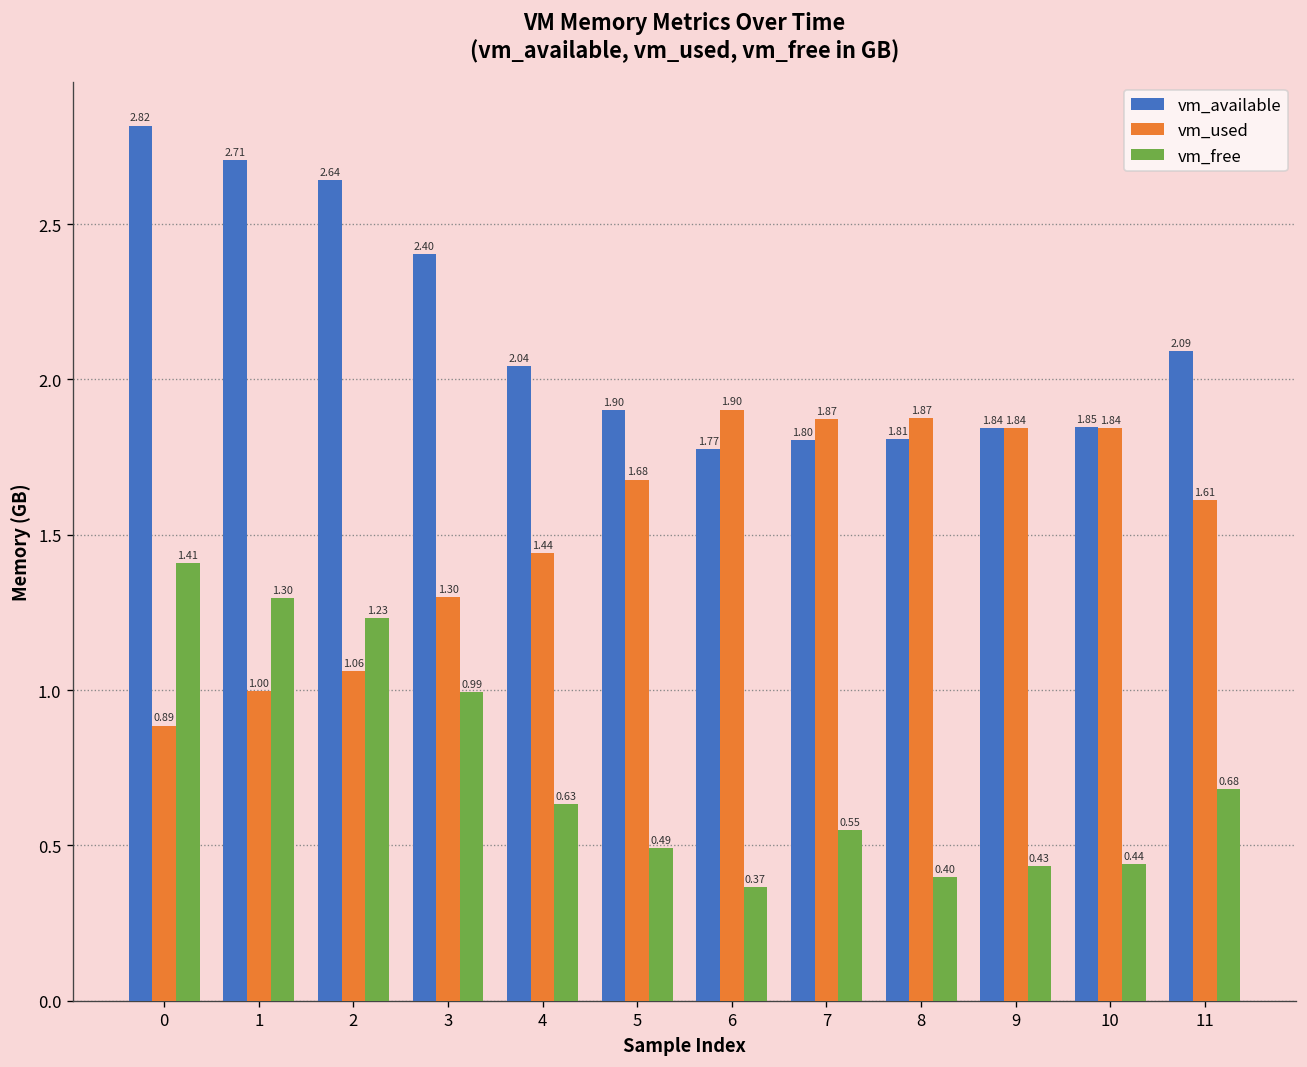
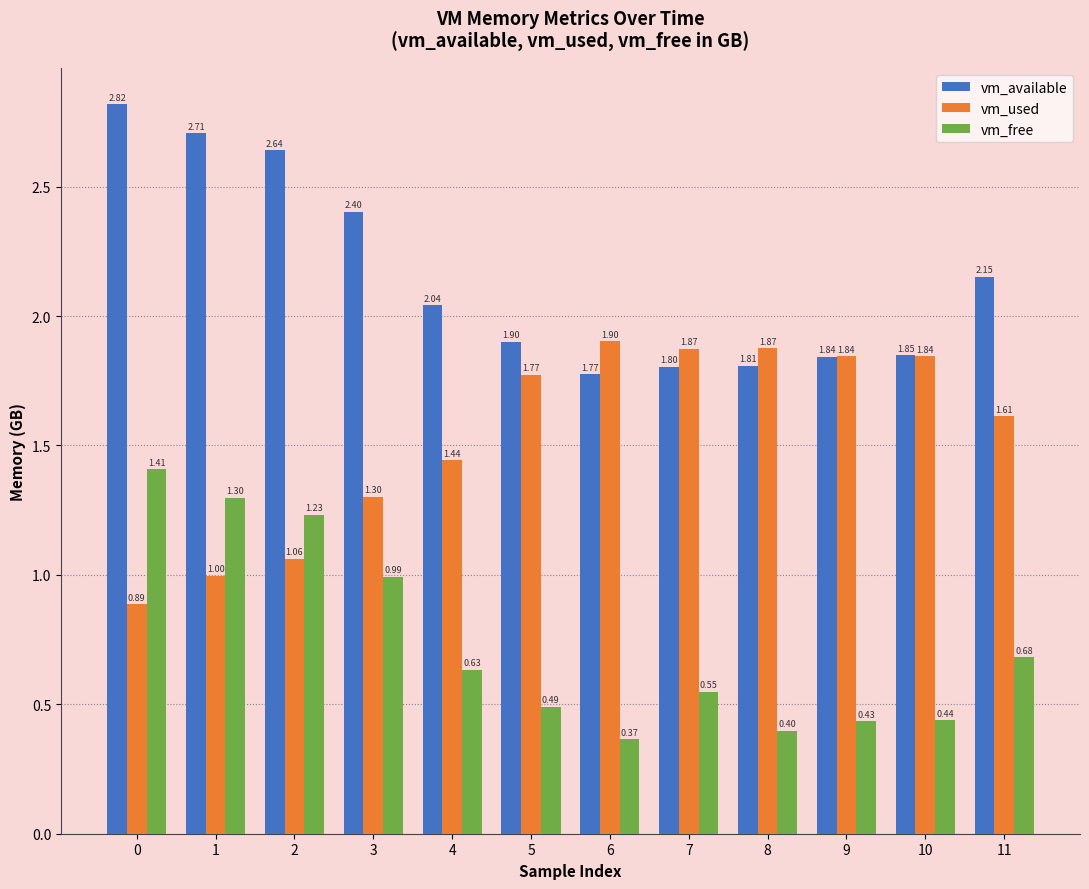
vm_used, 5: 1.68 -> 1.77
vm_available, 11: 2.09 -> 2.15
